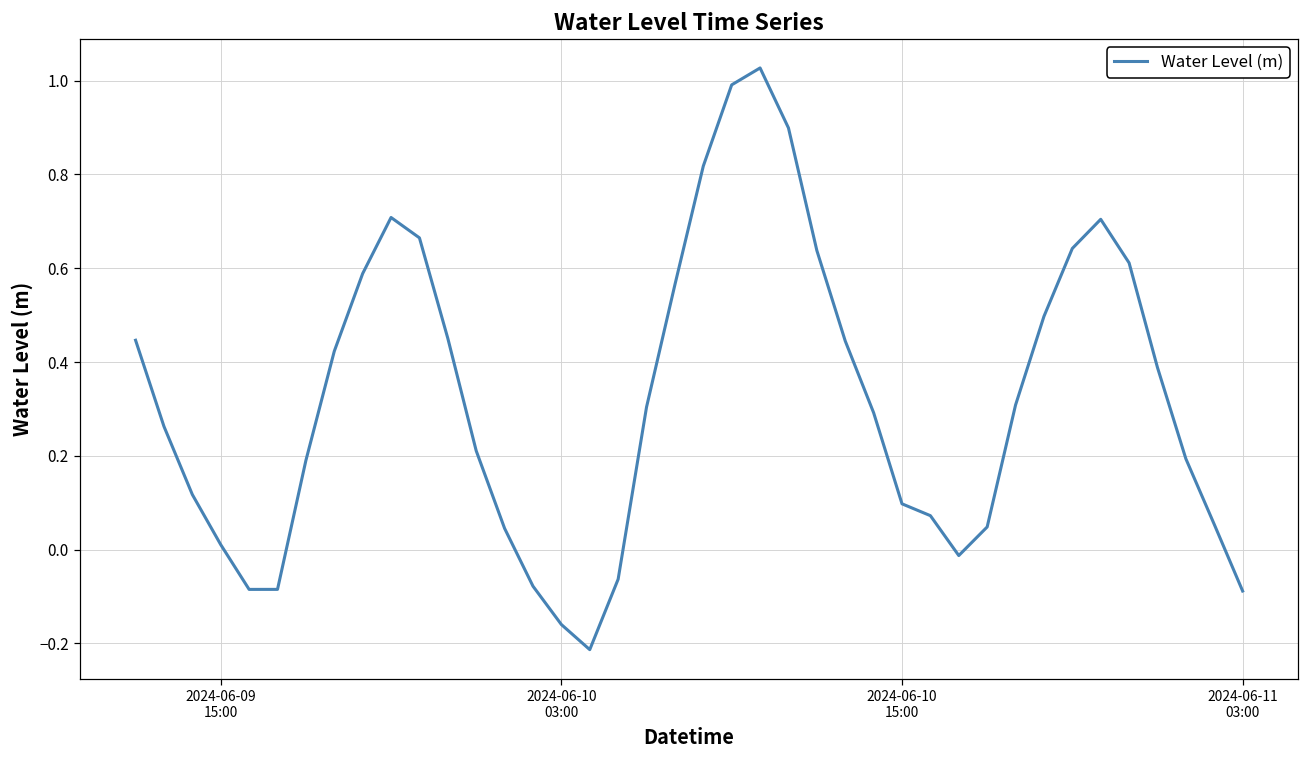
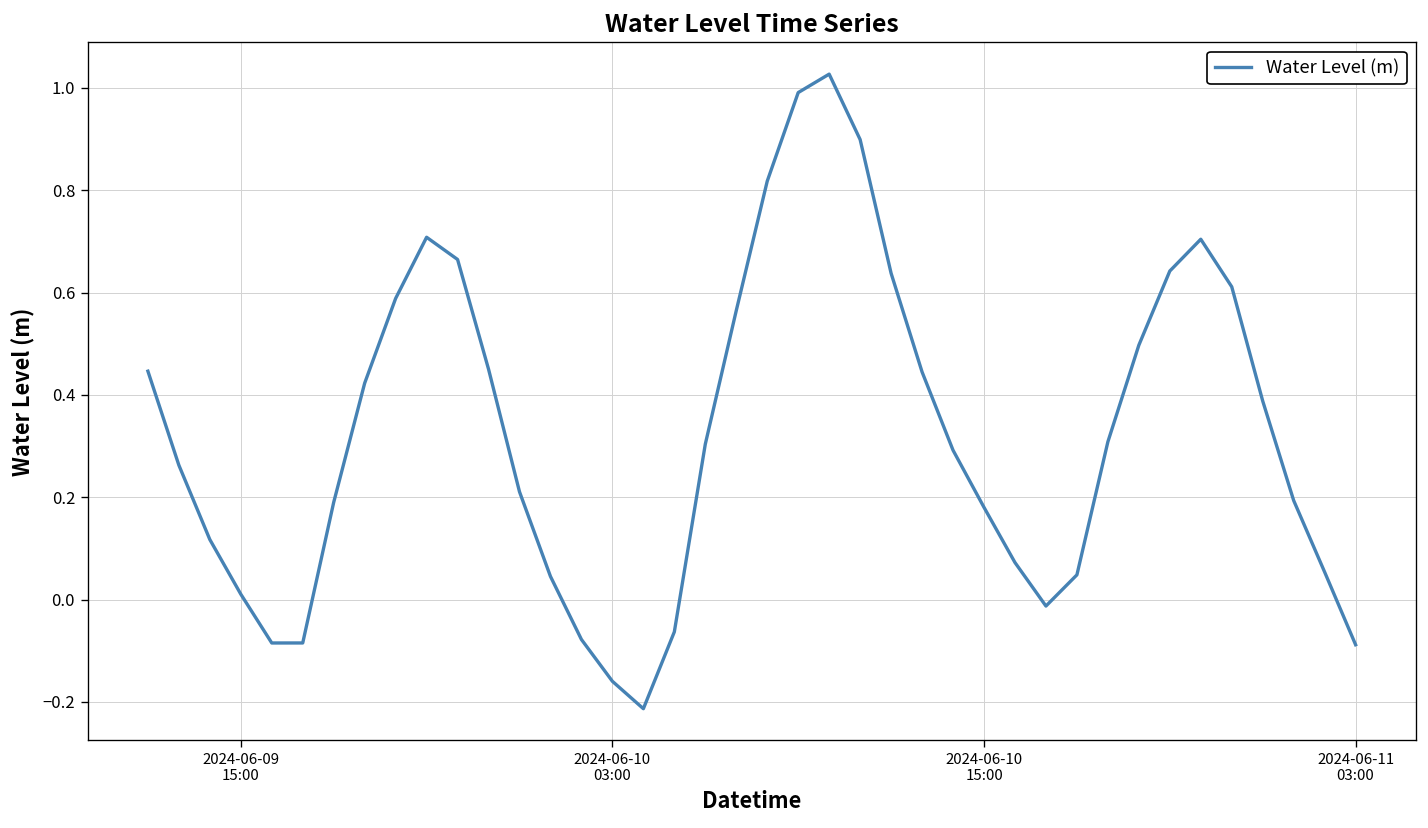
2024-06-10 15:00: 0.10 -> 0.18
